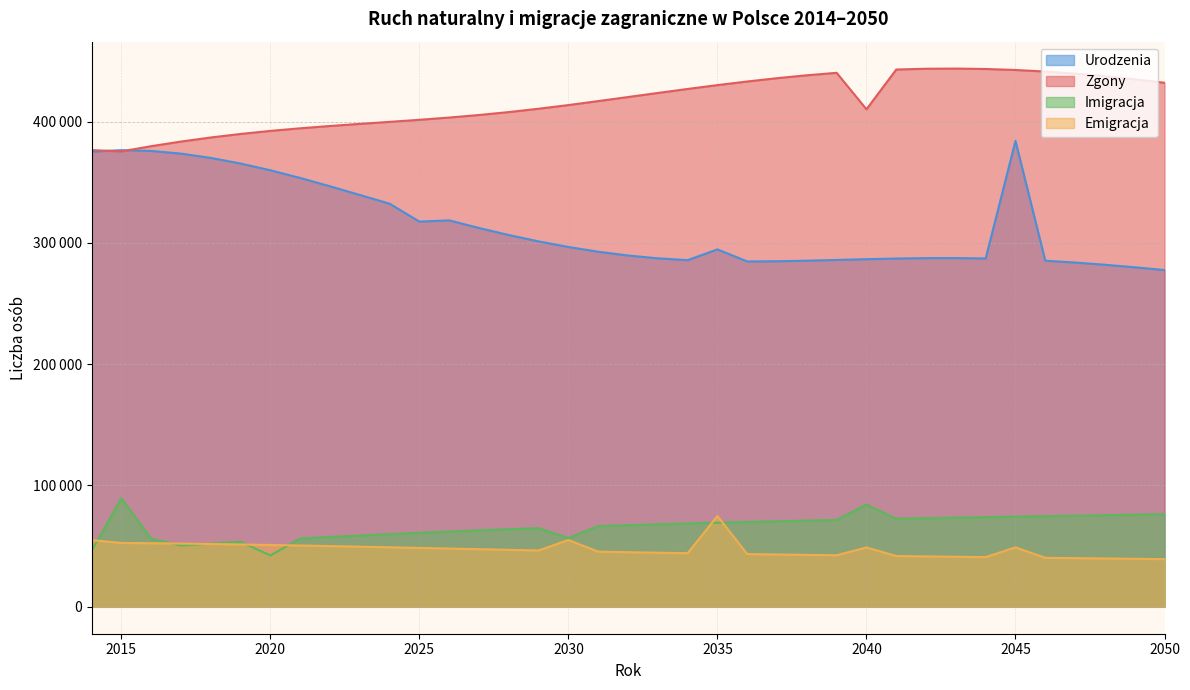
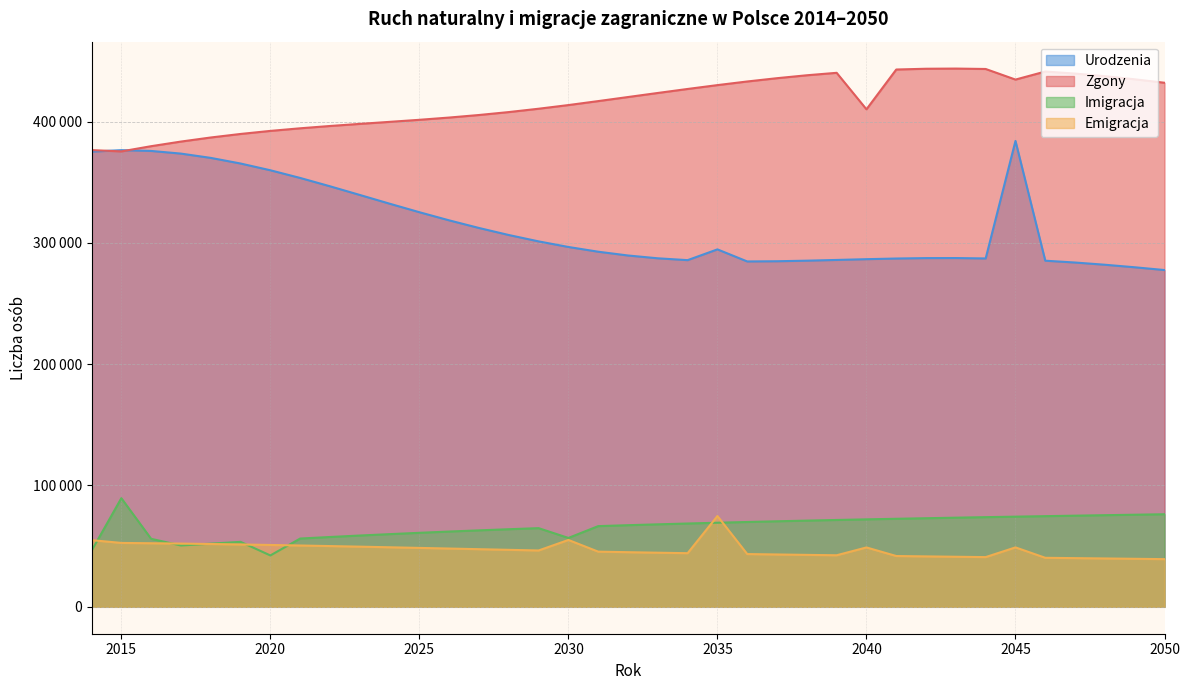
Urodzenia, 2025: 318000 -> 325000
Imigracja, 2040: 84000 -> 72000
Zgony, 2045: 442000 -> 435000
